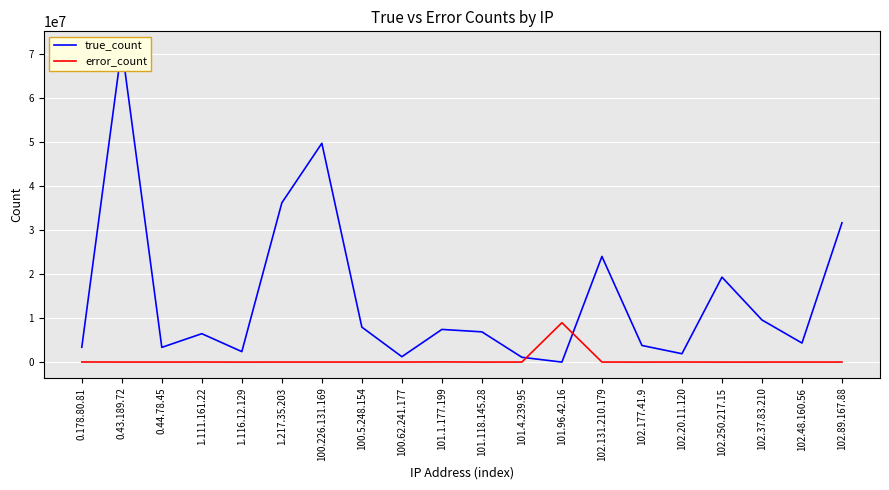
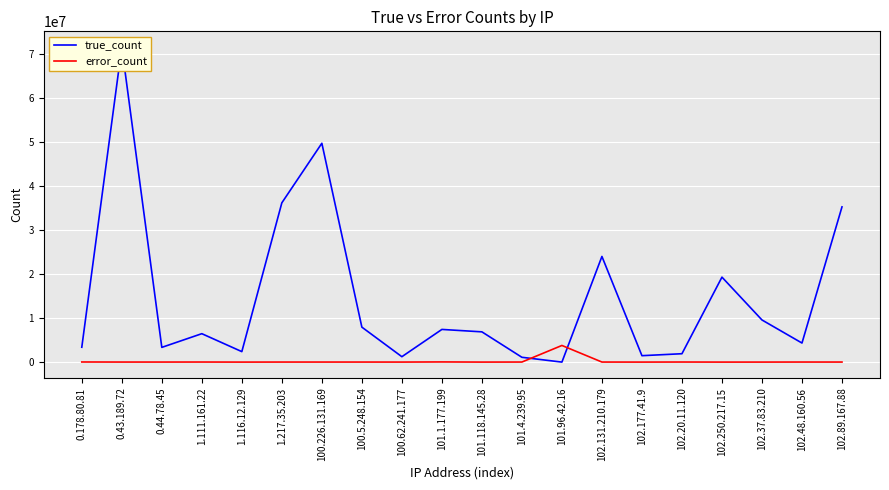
error_count, 101.96.42.16: 9000000 -> 4000000
true_count, 102.177.41.9: 4000000 -> 1000000
true_count, 102.89.167.88: 32000000 -> 35000000
